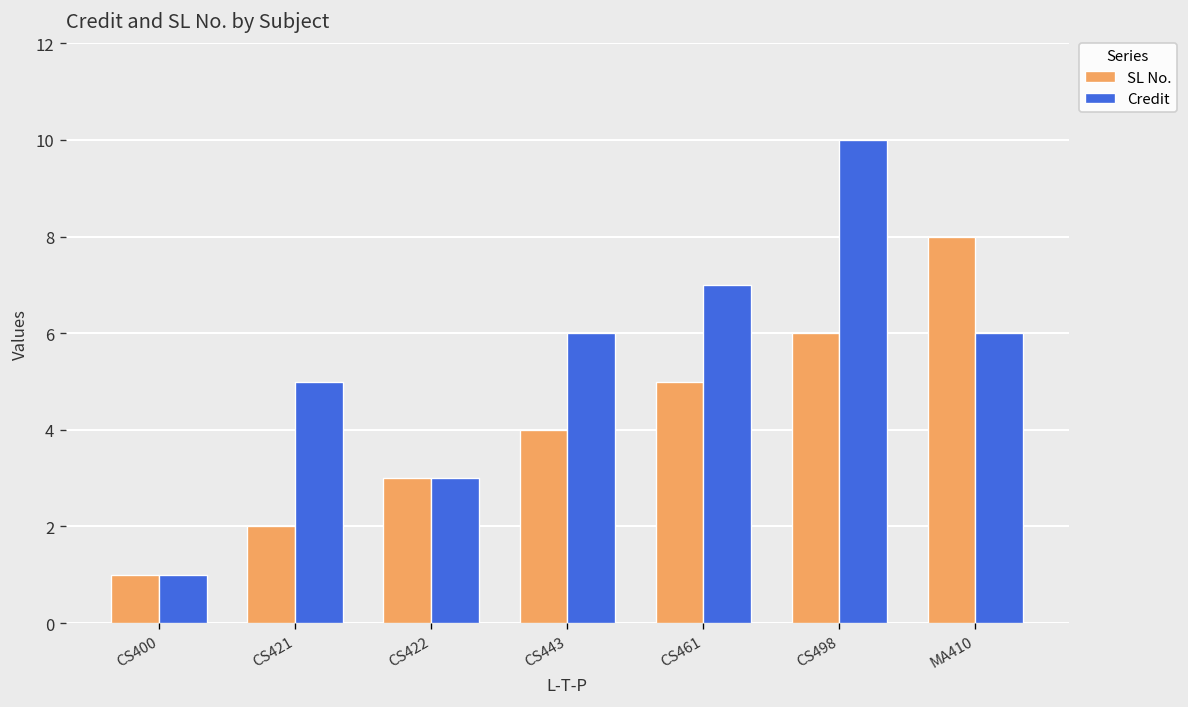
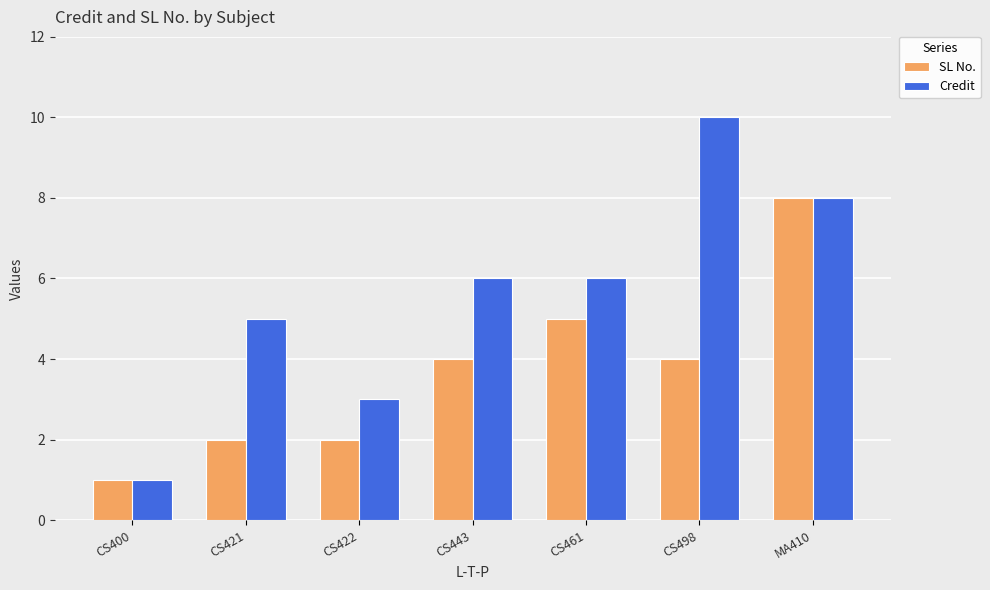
SL No., CS422: 3 -> 2
Credit, CS461: 7 -> 6
SL No., CS498: 6 -> 4
Credit, MA410: 6 -> 8
